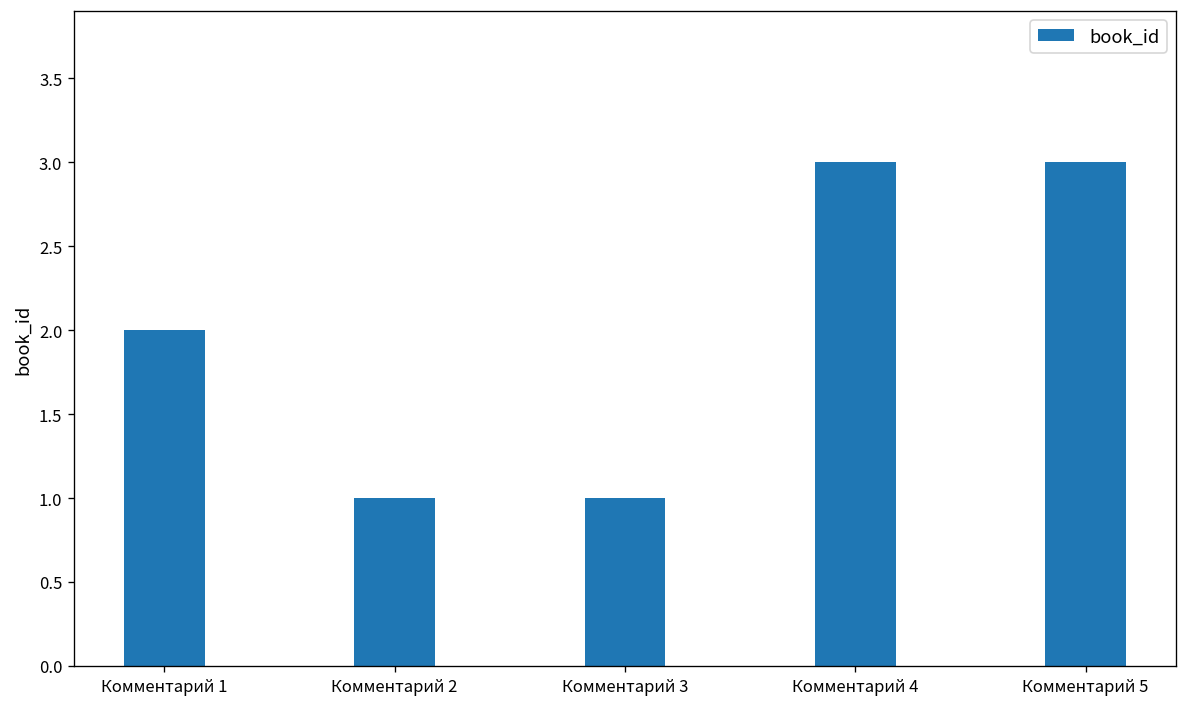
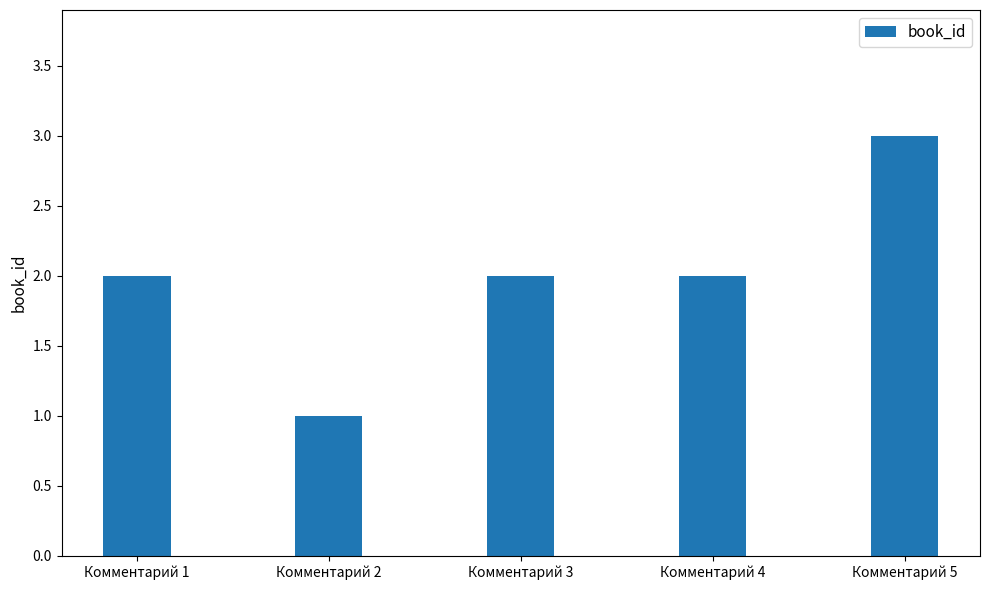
Комментарий 3: 1 -> 2
Комментарий 4: 3 -> 2
